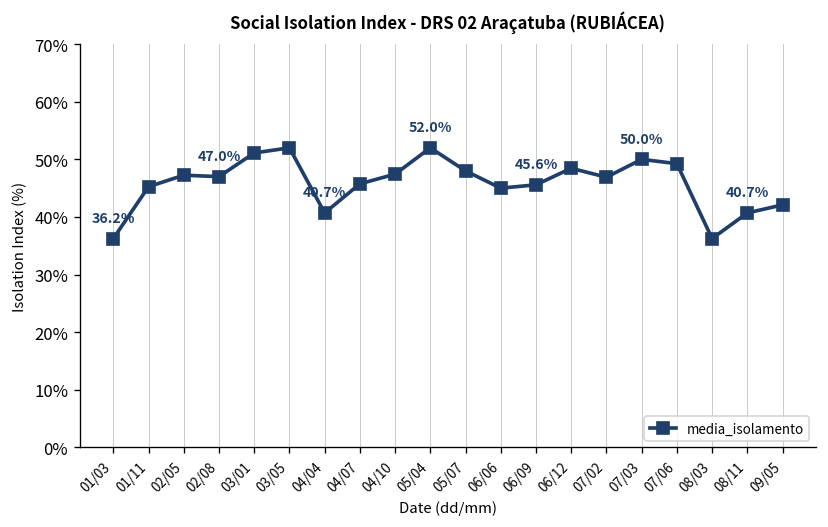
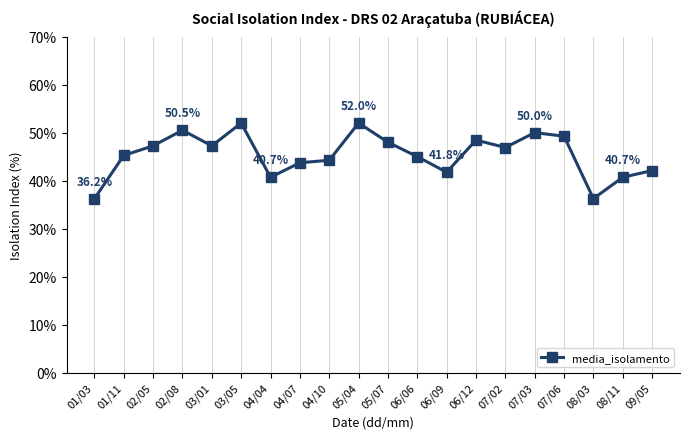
02/08: 47.0% -> 50.5%
03/01: 51% -> 47%
04/07: 46% -> 44%
04/10: 47% -> 44%
06/09: 45.6% -> 41.8%
